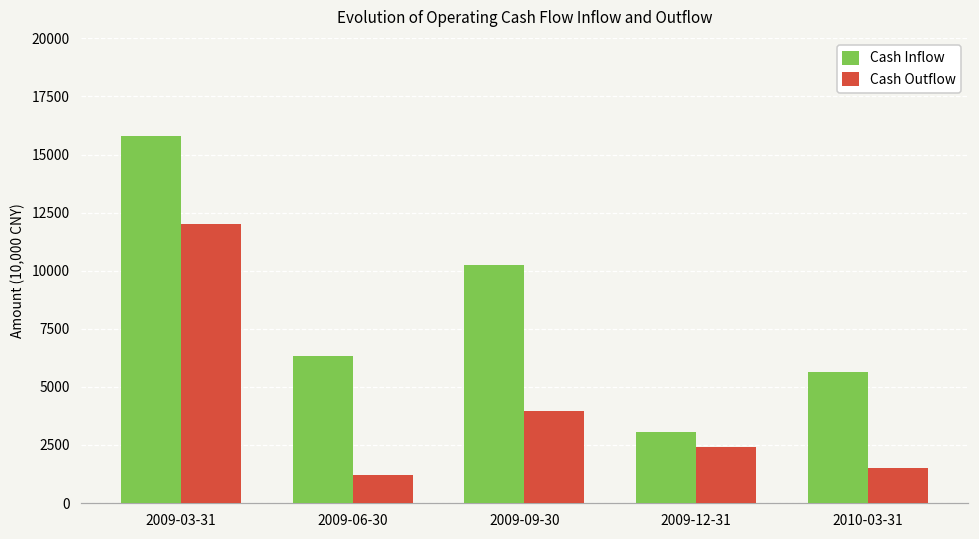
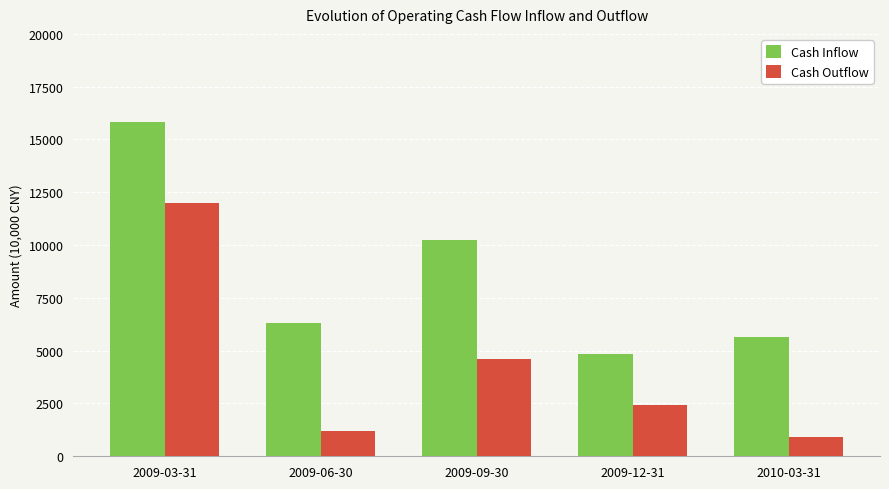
Cash Outflow, 2009-09-30: 3900 -> 4600
Cash Inflow, 2009-12-31: 3100 -> 4800
Cash Outflow, 2010-03-31: 1500 -> 900
